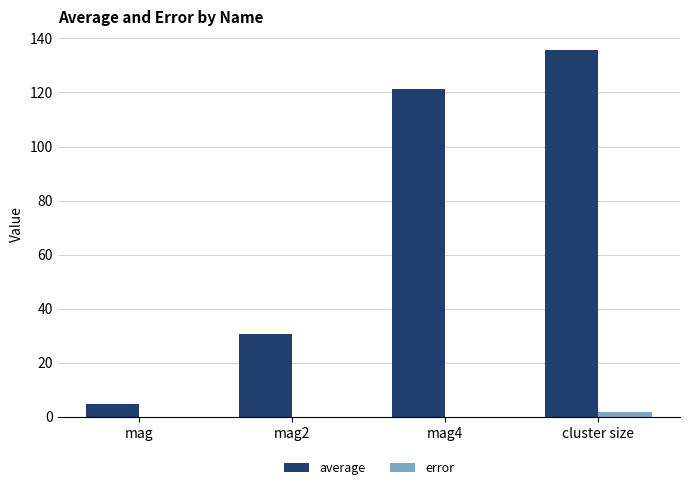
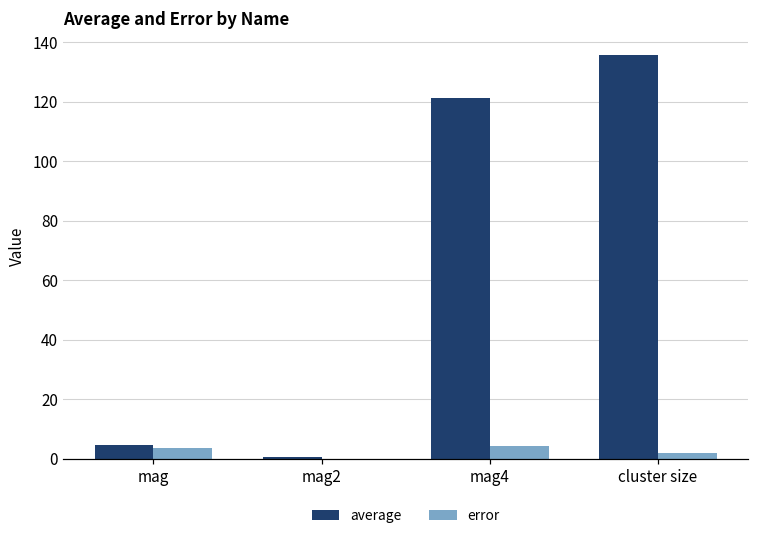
error, mag: 0 -> 3
average, mag2: 31 -> 1
error, mag4: 0 -> 4
